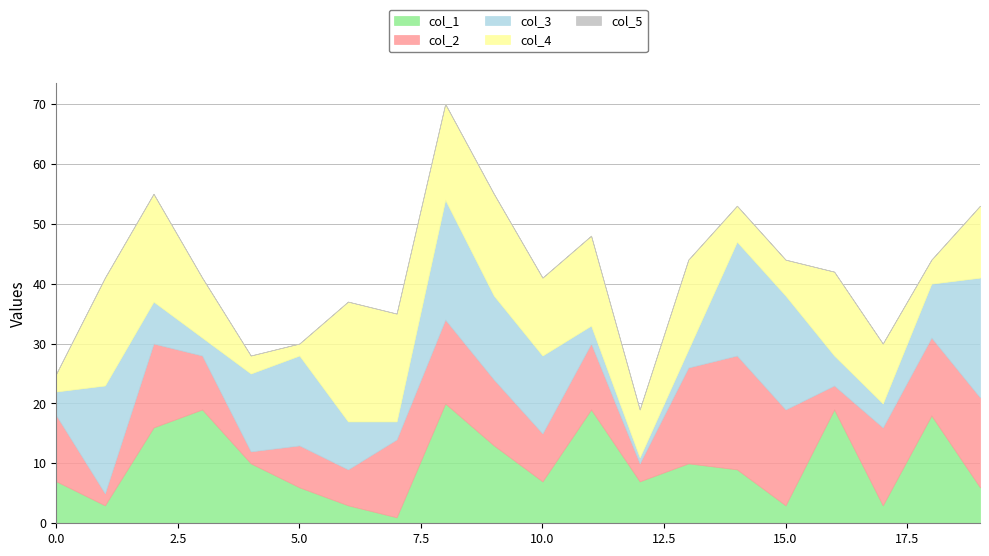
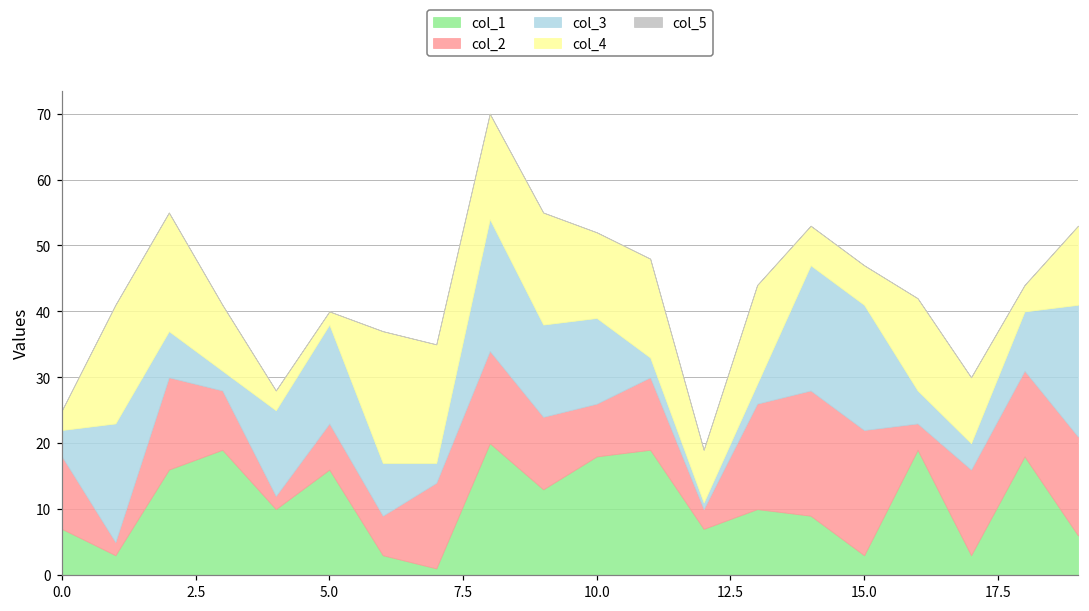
col_1, 5.0: 6 -> 16
col_1, 10.0: 7 -> 18
col_2, 15.0: 16 -> 19
